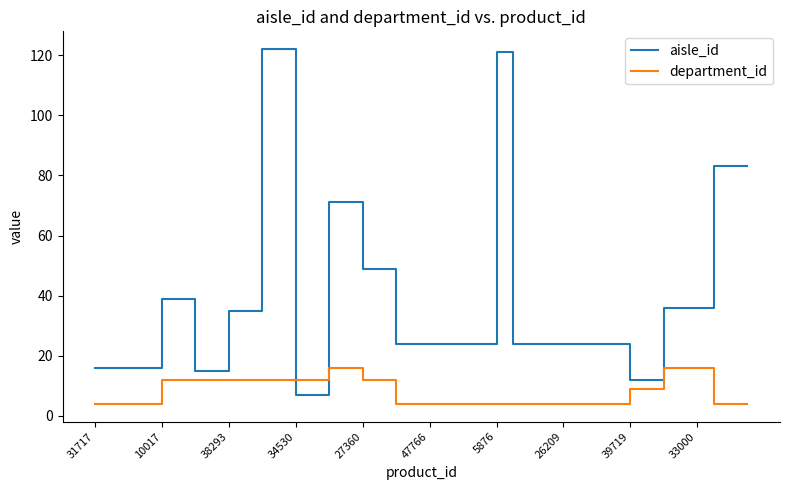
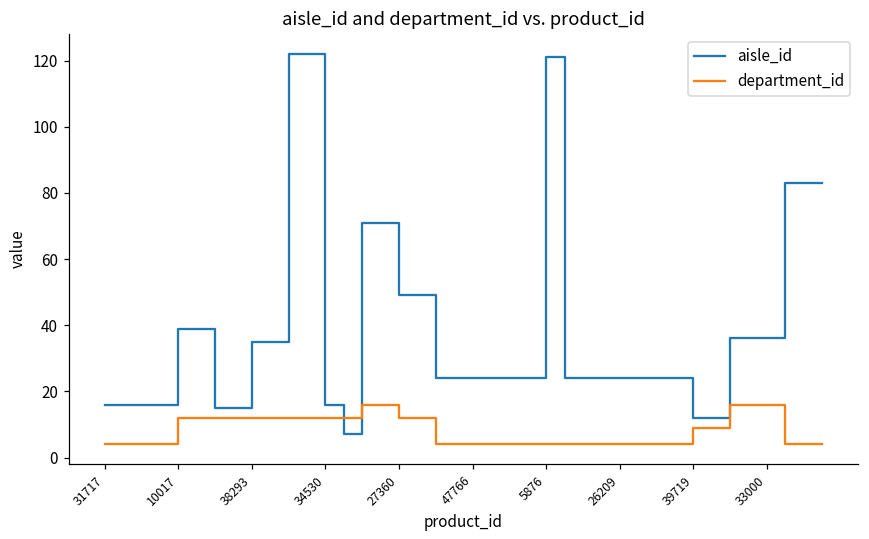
aisle_id, 34530: 7 -> 16
